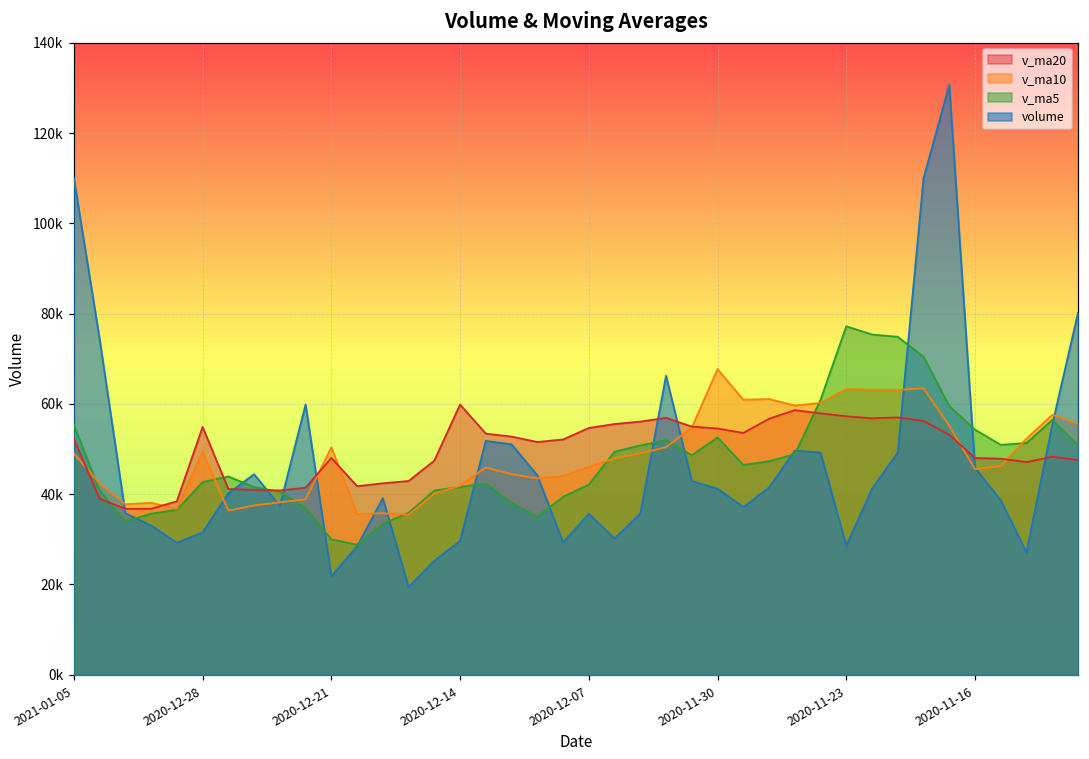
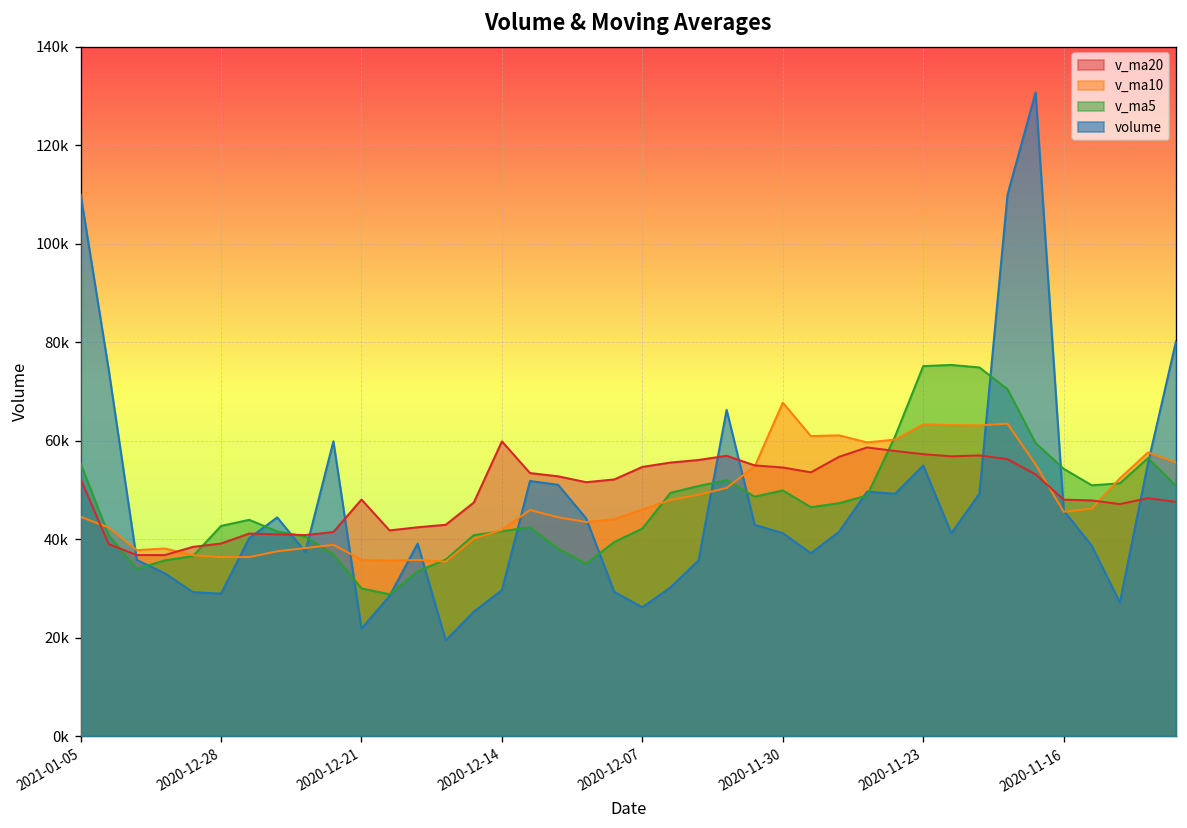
v_ma10, 2021-01-05: 49000 -> 45000
v_ma20, 2020-12-28: 55000 -> 39000
v_ma10, 2020-12-28: 49000 -> 36000
volume, 2020-12-28: 32000 -> 29000
v_ma10, 2020-12-21: 50000 -> 36000
volume, 2020-12-07: 36000 -> 26000
v_ma5, 2020-11-30: 53000 -> 50000
v_ma5, 2020-11-23: 77000 -> 75000
volume, 2020-11-23: 29000 -> 55000
